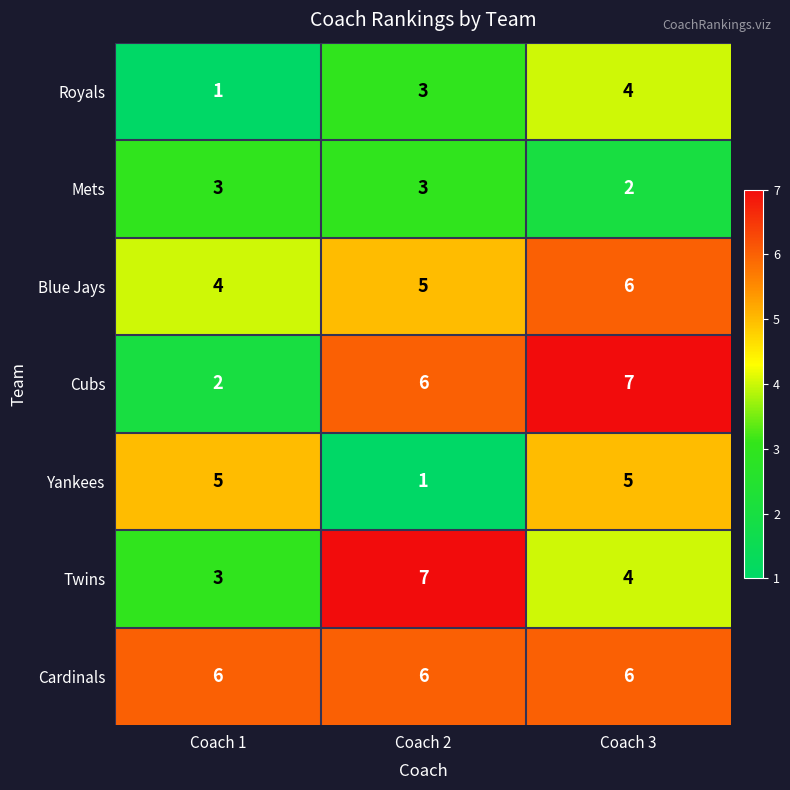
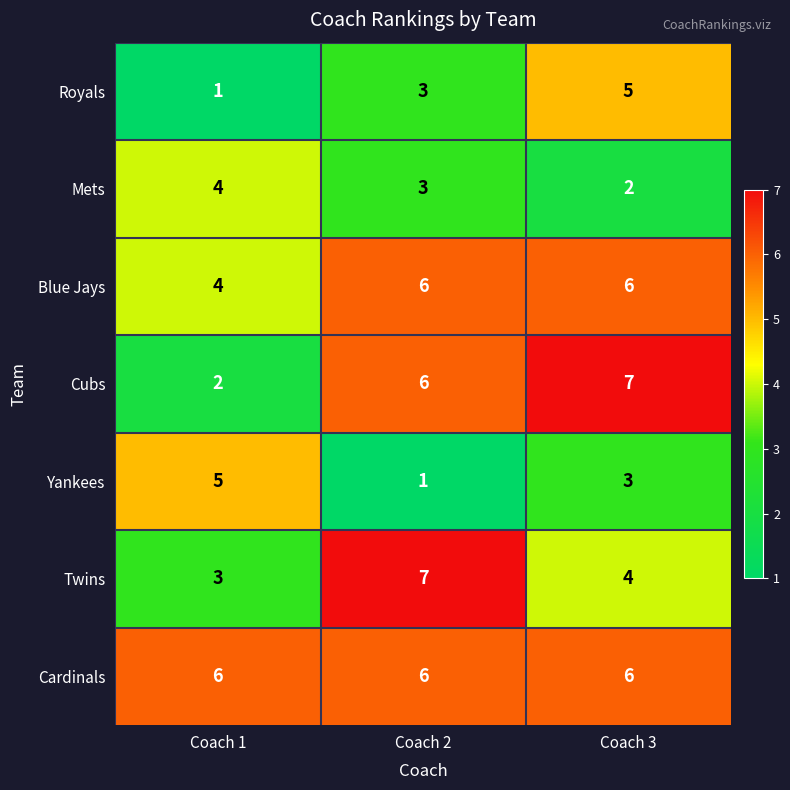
Royals, Coach 3: 4 -> 5
Mets, Coach 1: 3 -> 4
Blue Jays, Coach 2: 5 -> 6
Yankees, Coach 3: 5 -> 3
